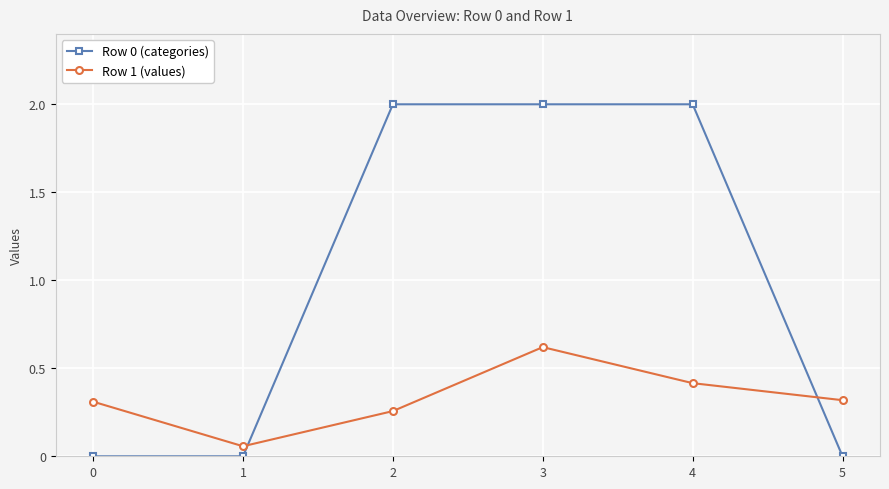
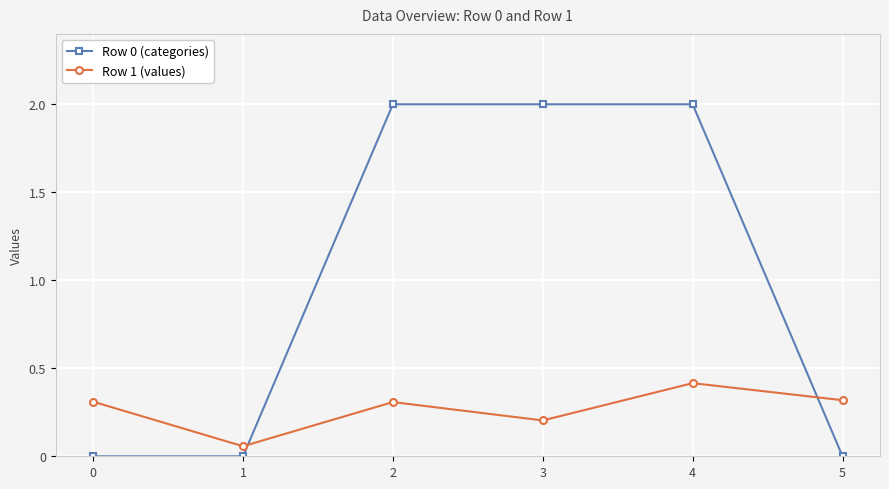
Row 1 (values), 2: 0.26 -> 0.31
Row 1 (values), 3: 0.62 -> 0.20
